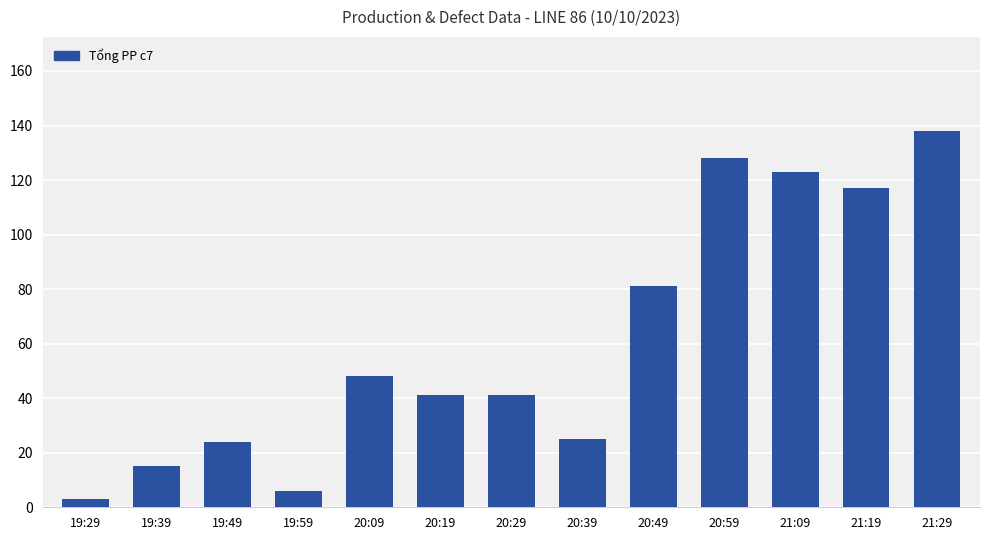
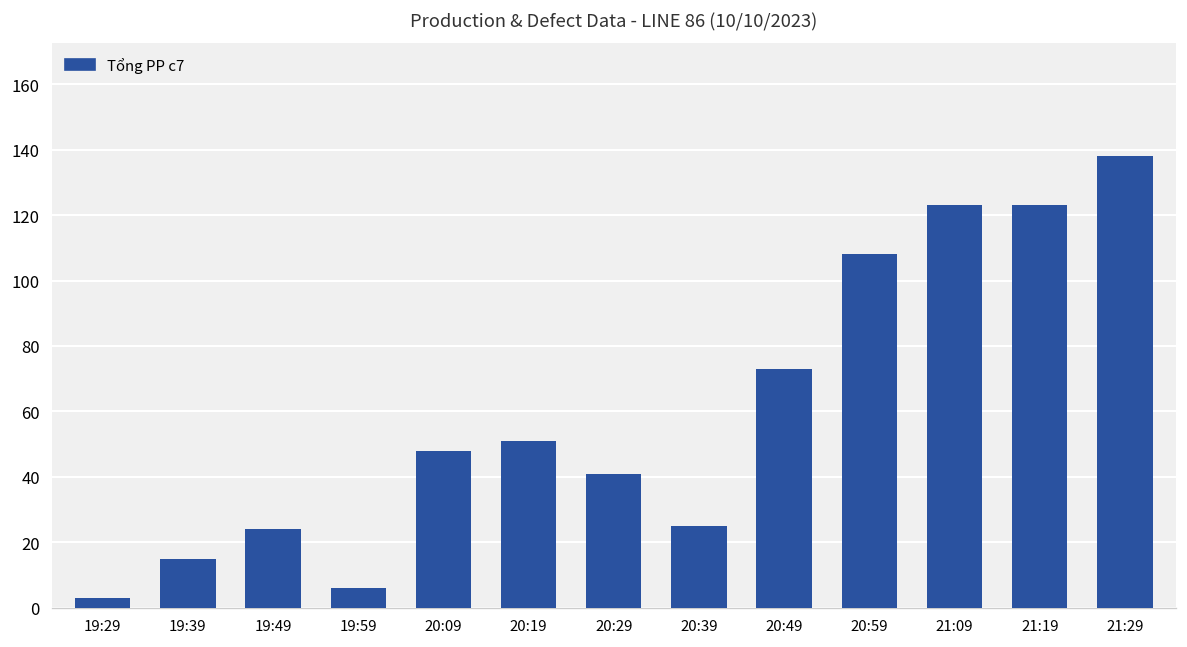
20:19: 41 -> 51
20:49: 81 -> 73
20:59: 128 -> 108
21:19: 117 -> 123
